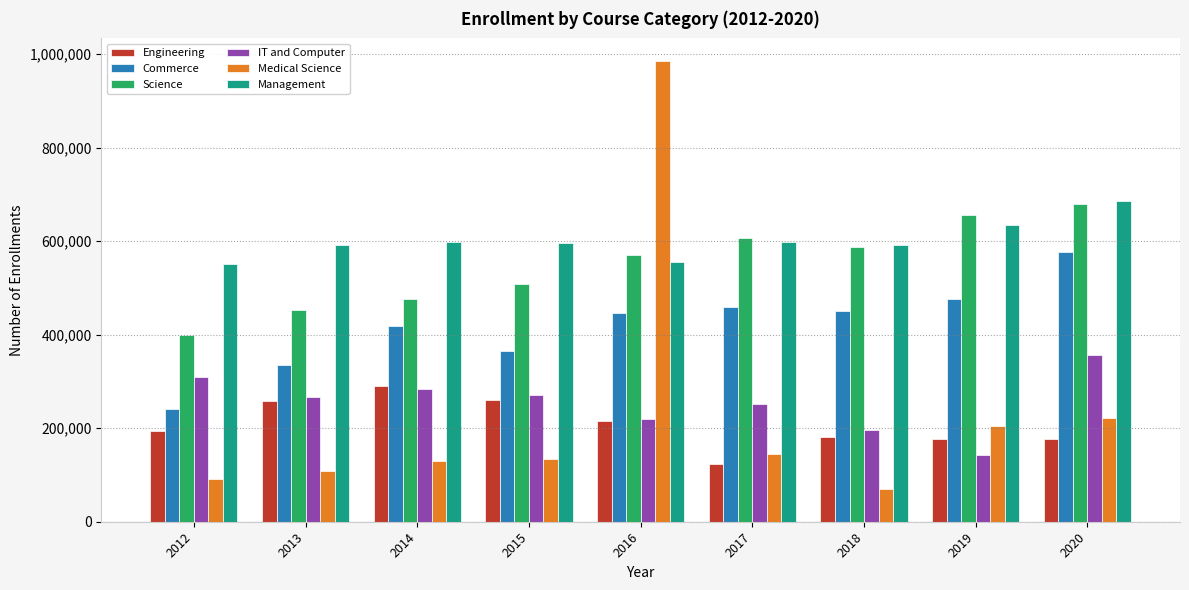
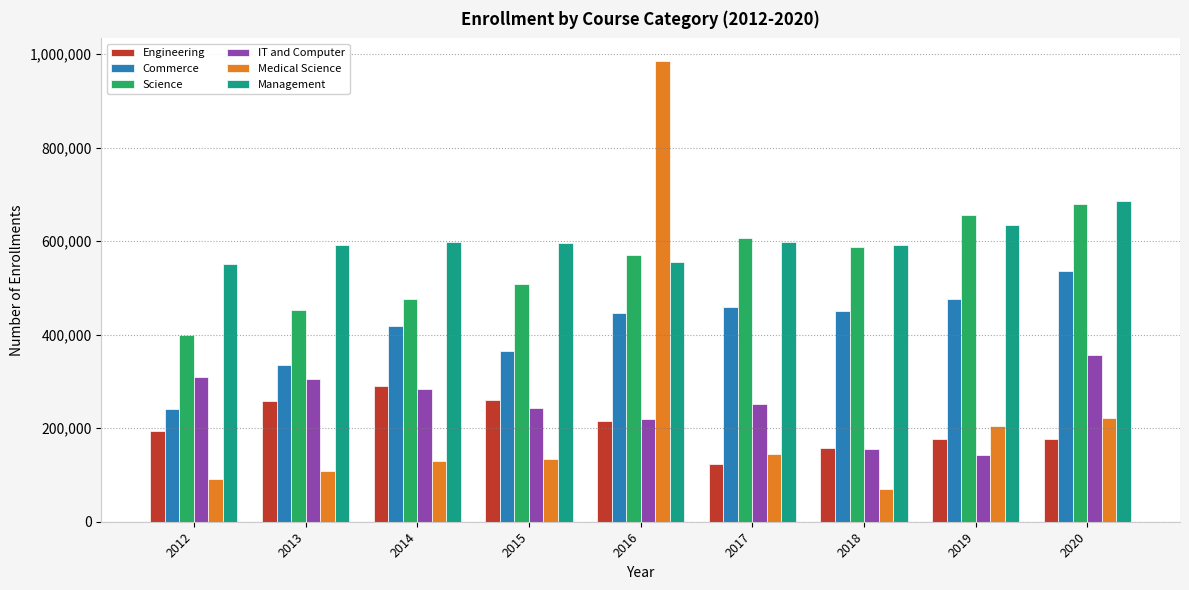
IT and Computer, 2013: 270,000 -> 300,000
IT and Computer, 2015: 270,000 -> 240,000
Engineering, 2018: 180,000 -> 160,000
IT and Computer, 2018: 200,000 -> 160,000
Commerce, 2020: 580,000 -> 540,000
